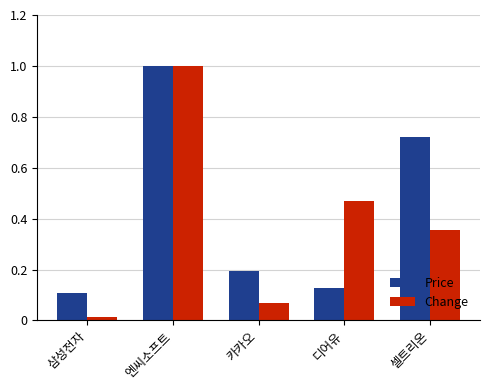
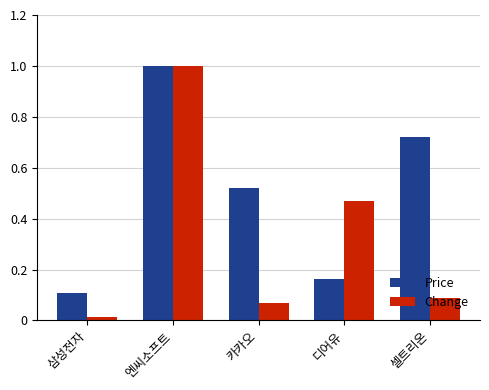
Price, 카카오: 0.20 -> 0.52
Price, 디어유: 0.13 -> 0.16
Change, 셀트리온: 0.35 -> 0.09
